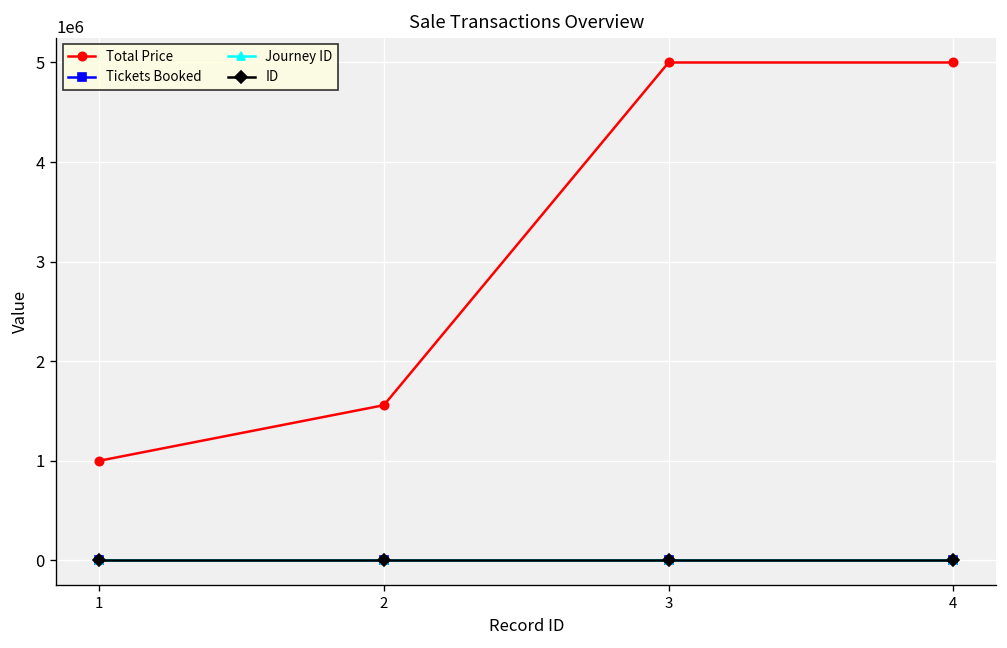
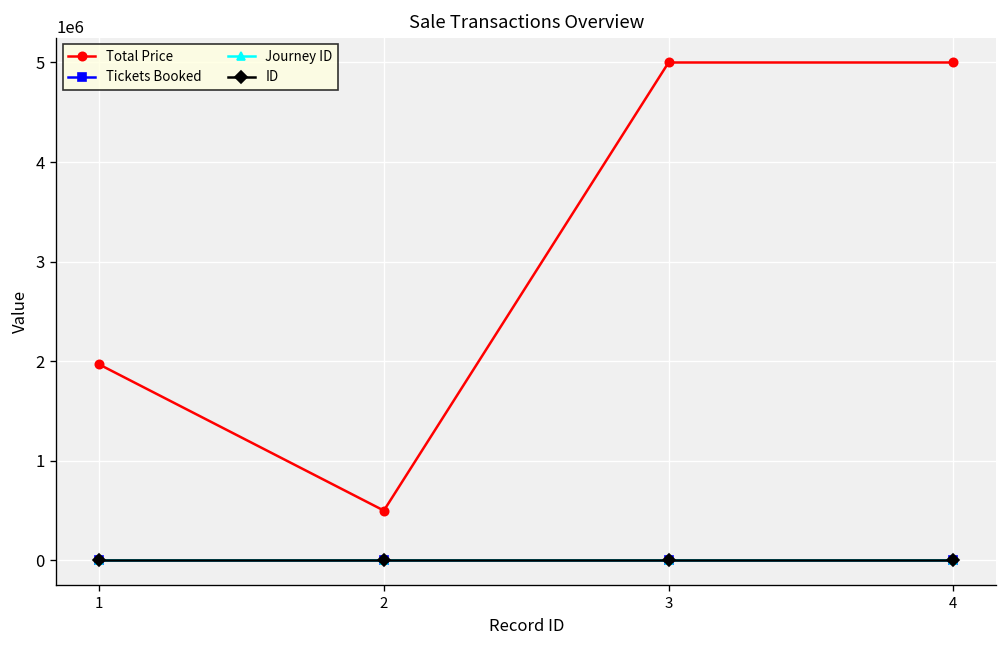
Total Price, 1: 1000000 -> 2000000
Total Price, 2: 1600000 -> 500000
